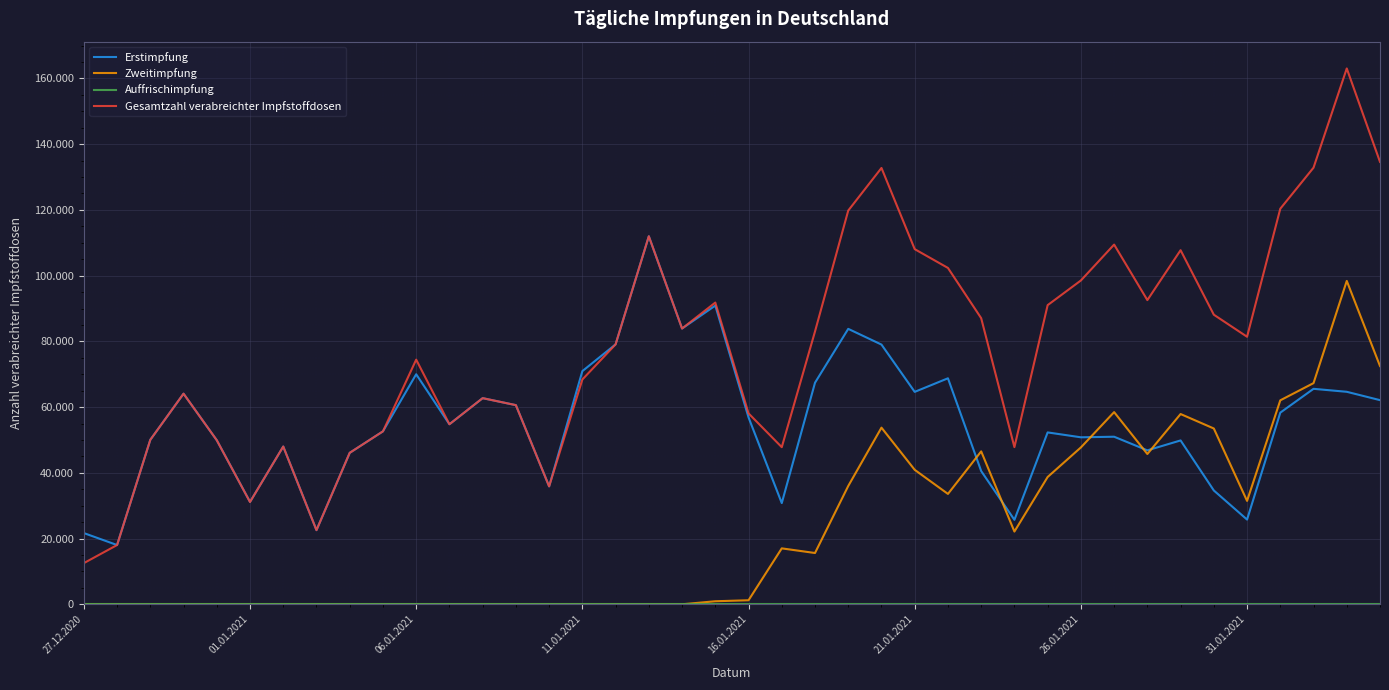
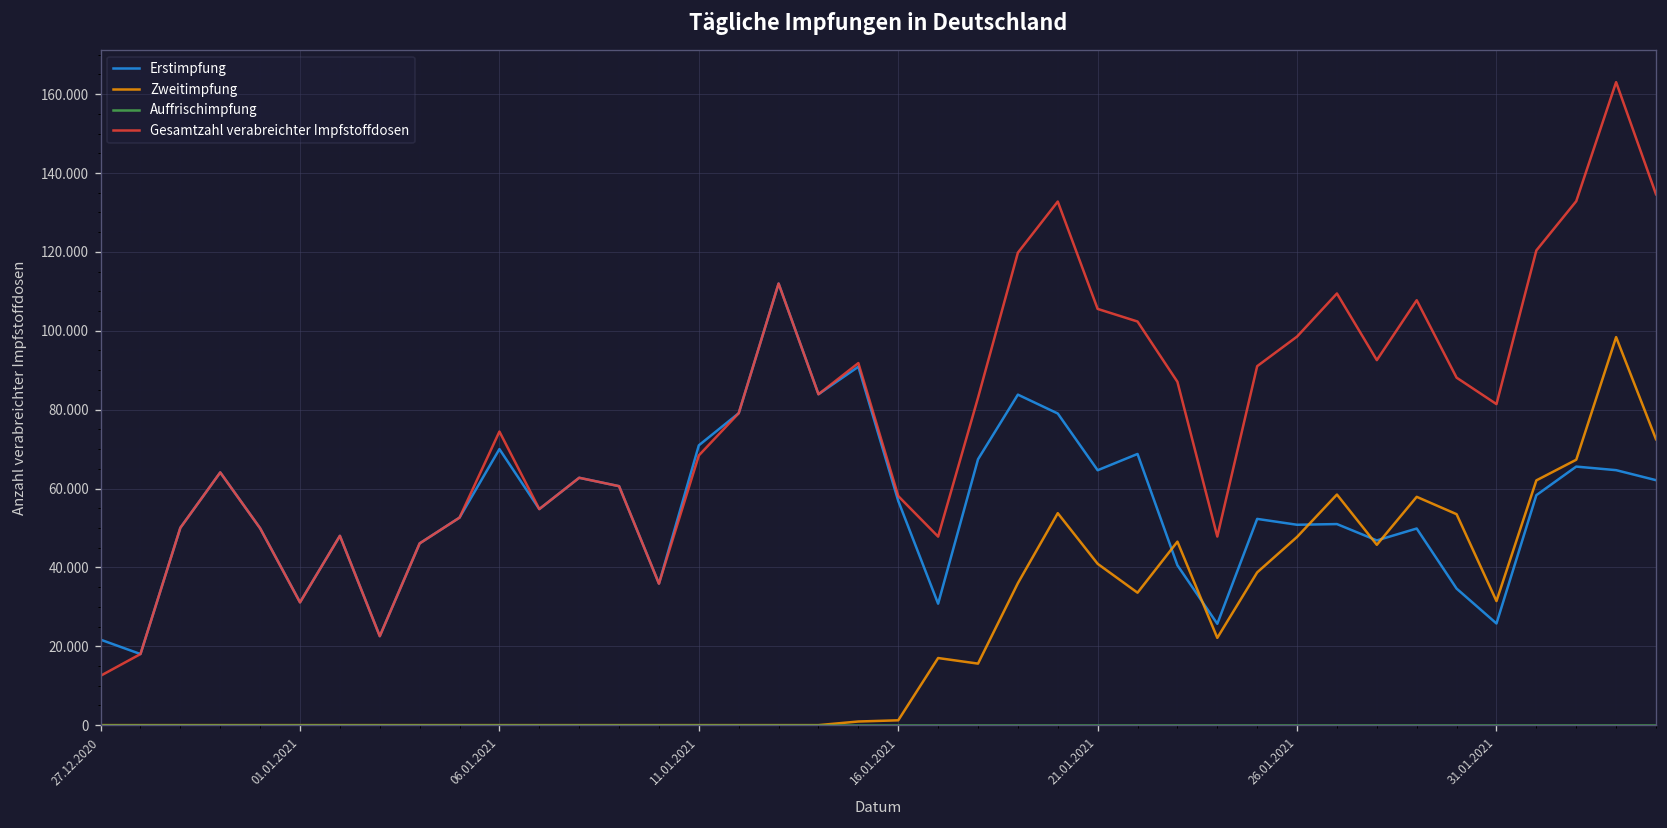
Gesamtzahl verabreichter Impfstoffdosen, 21.01.2021: 108 -> 106
